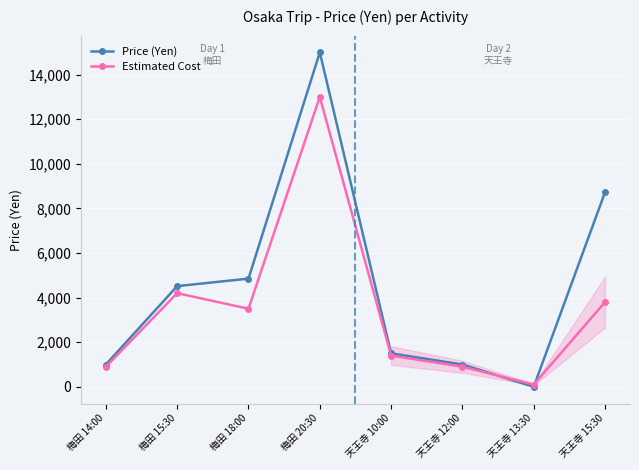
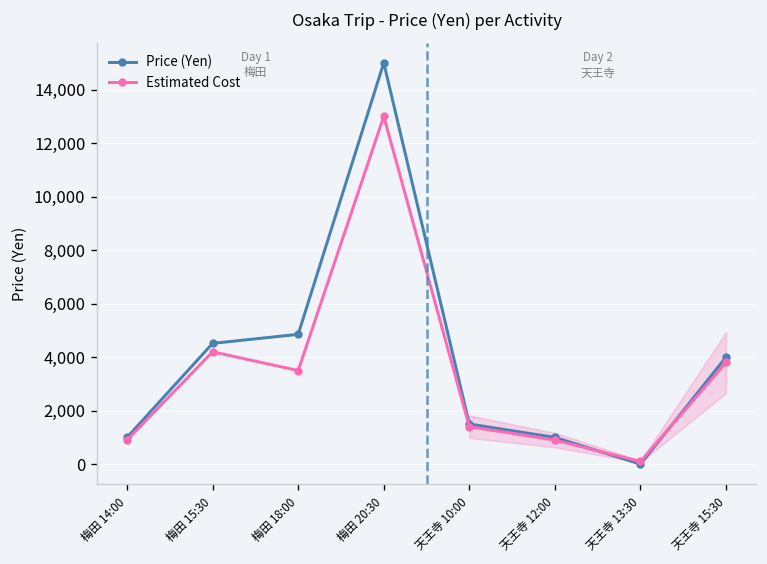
Price (Yen), 天王寺 15:30: 8,700 -> 4,000
